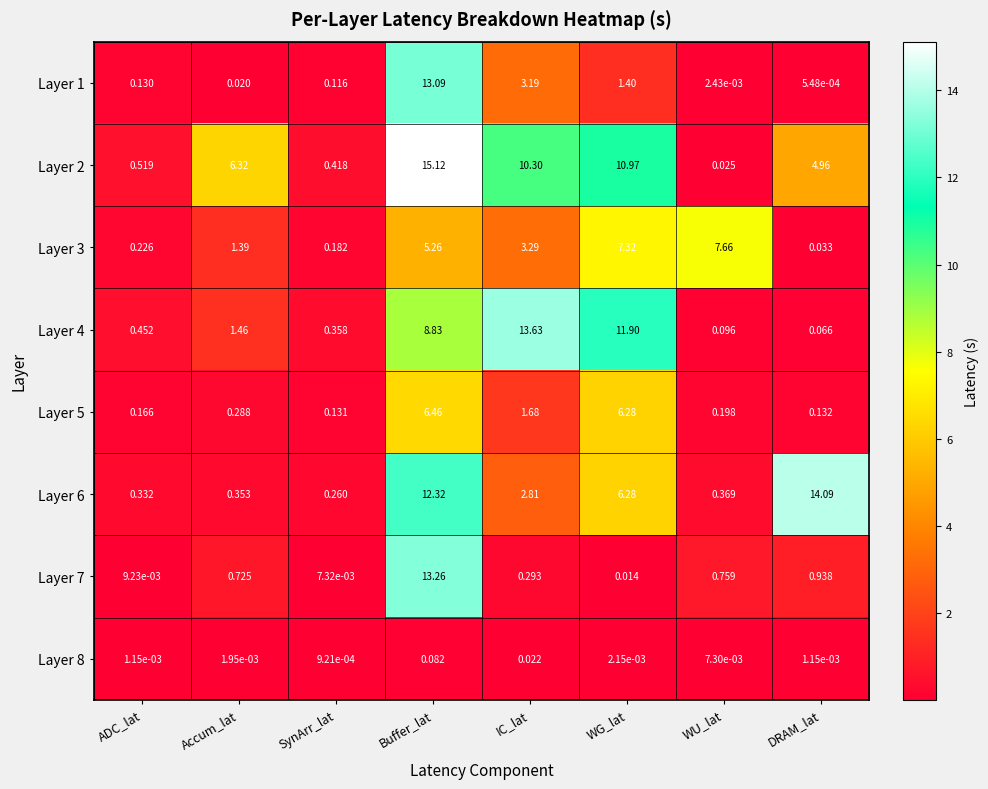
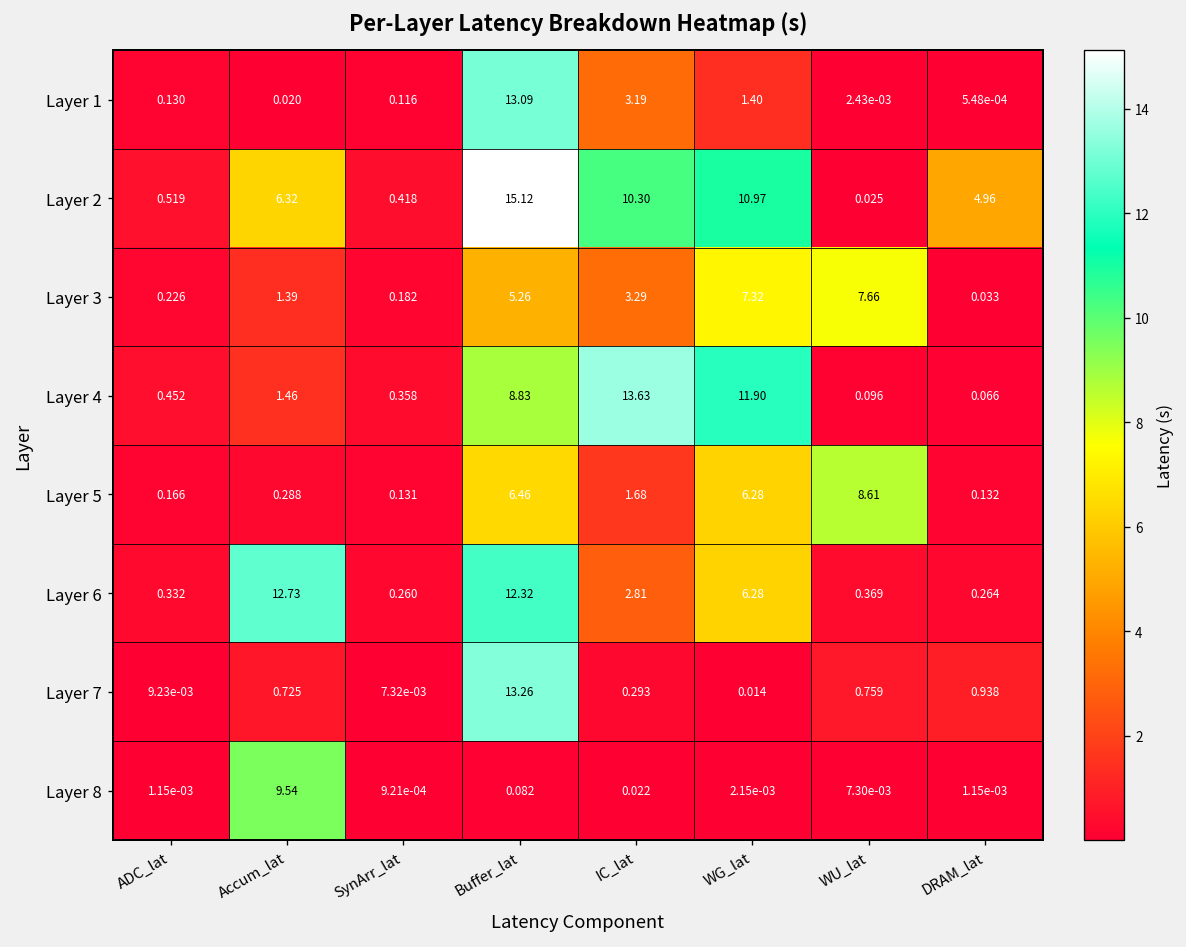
Layer 5, WU_lat: 0.198 -> 8.61
Layer 6, Accum_lat: 0.353 -> 12.73
Layer 6, DRAM_lat: 14.09 -> 0.264
Layer 8, Accum_lat: 1.95e-03 -> 9.54
